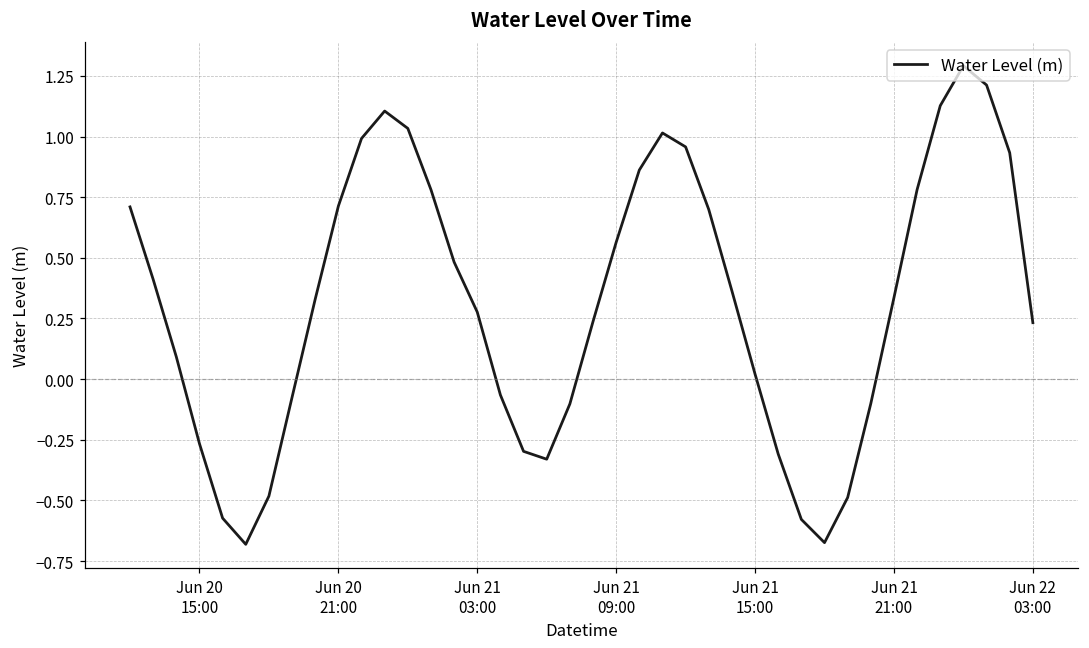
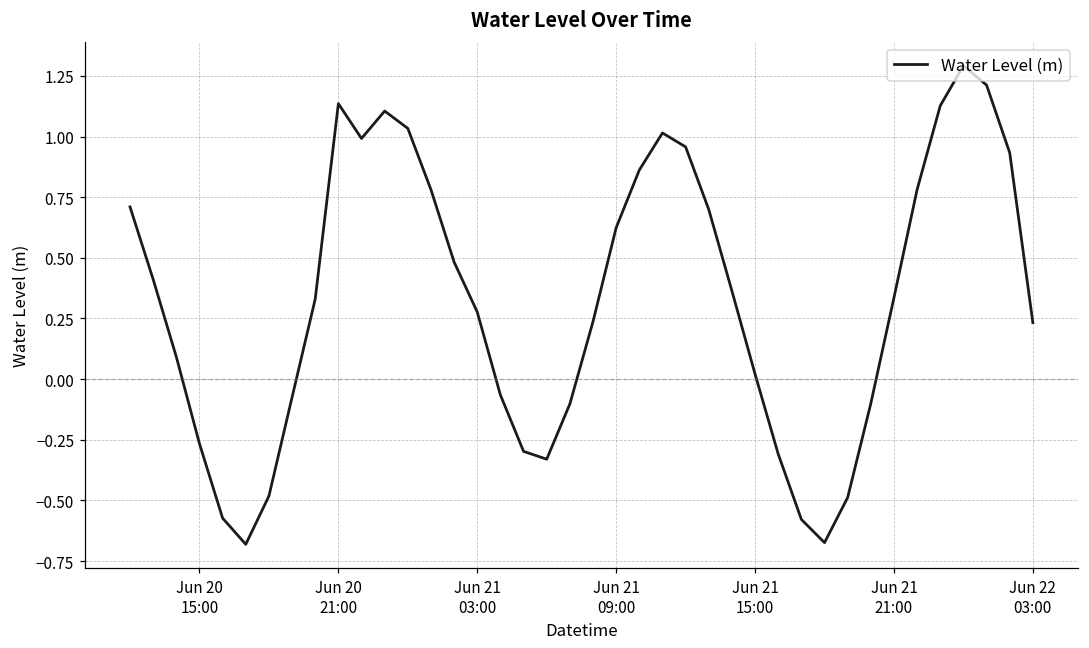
Jun 20 21:00: 0.71 -> 1.14
Jun 21 09:00: 0.56 -> 0.62
